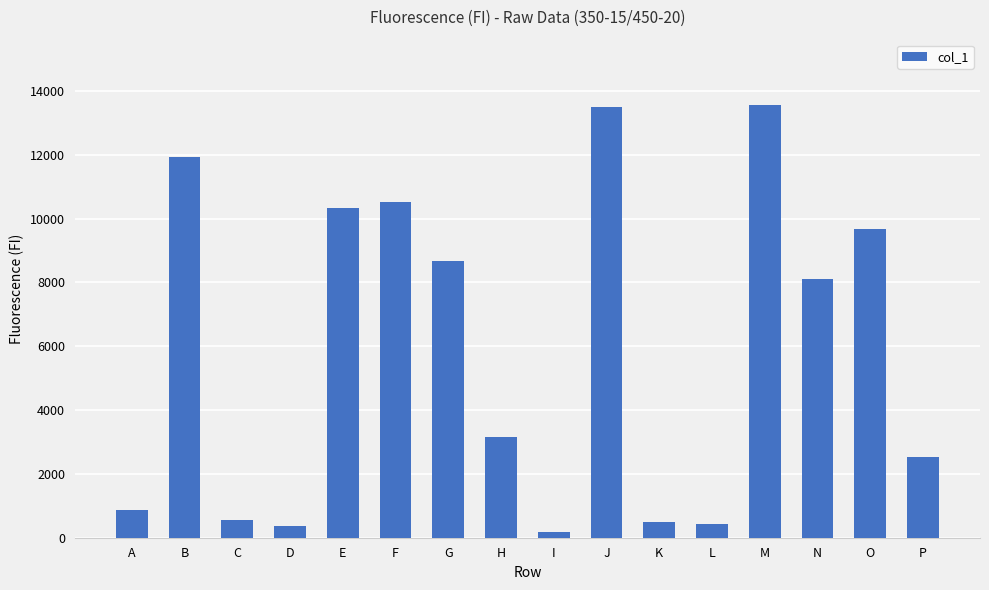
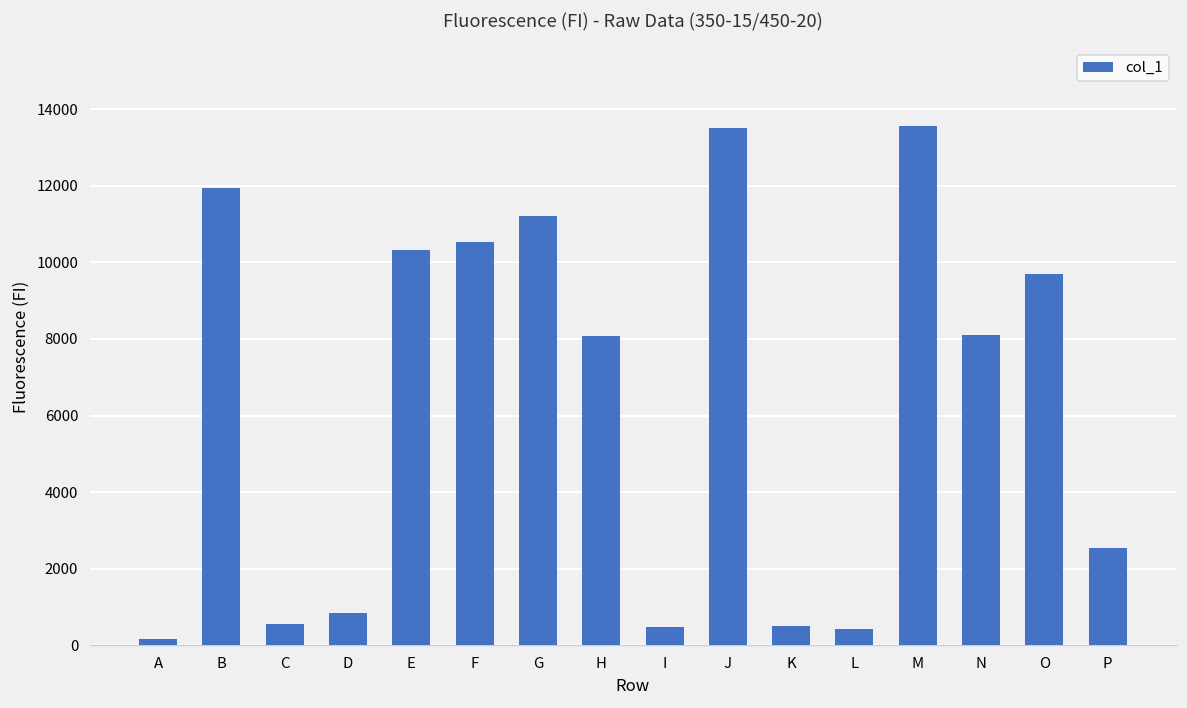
A: 900 -> 200
D: 400 -> 800
G: 8700 -> 11200
H: 3100 -> 8100
I: 200 -> 500
